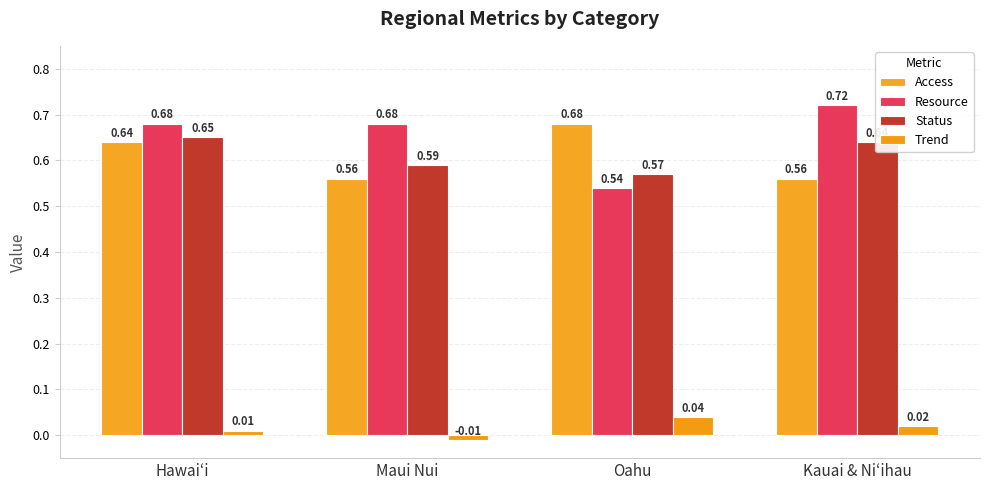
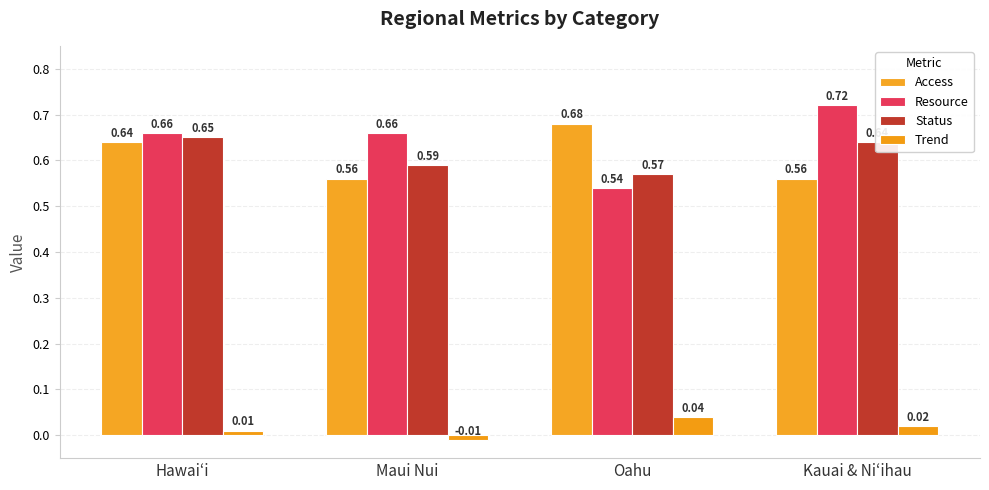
Resource, Hawaiʻi: 0.68 -> 0.66
Resource, Maui Nui: 0.68 -> 0.66
